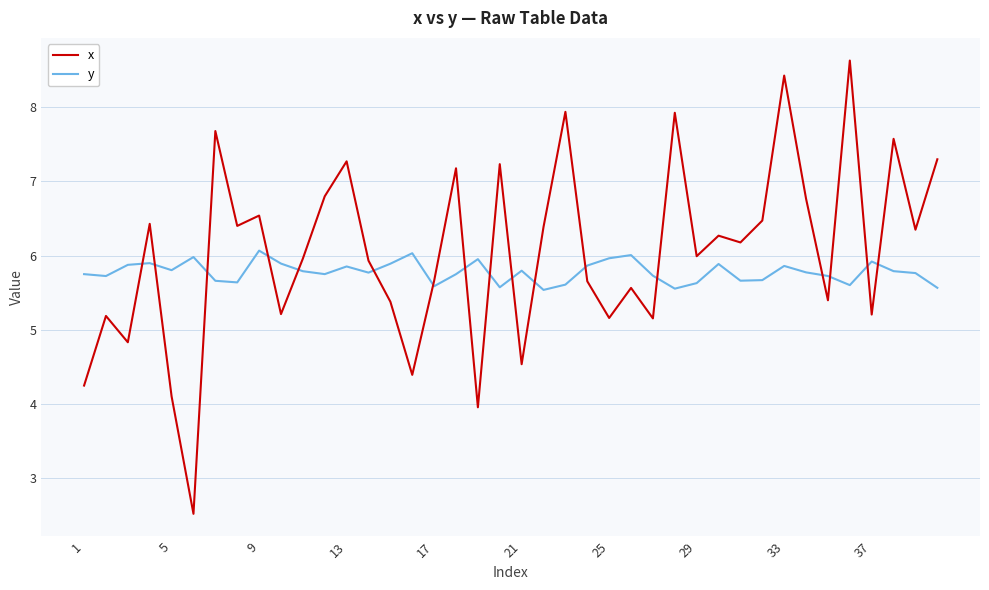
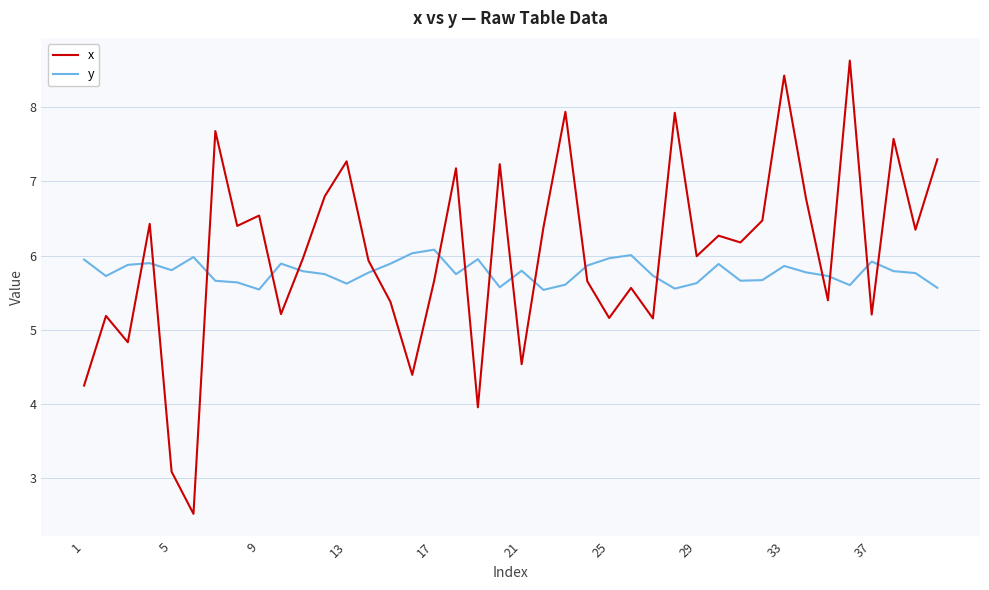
y, 1: 5.8 -> 5.9
x, 5: 4.1 -> 3.1
y, 9: 6.1 -> 5.5
y, 13: 5.9 -> 5.6
y, 17: 5.6 -> 6.1
